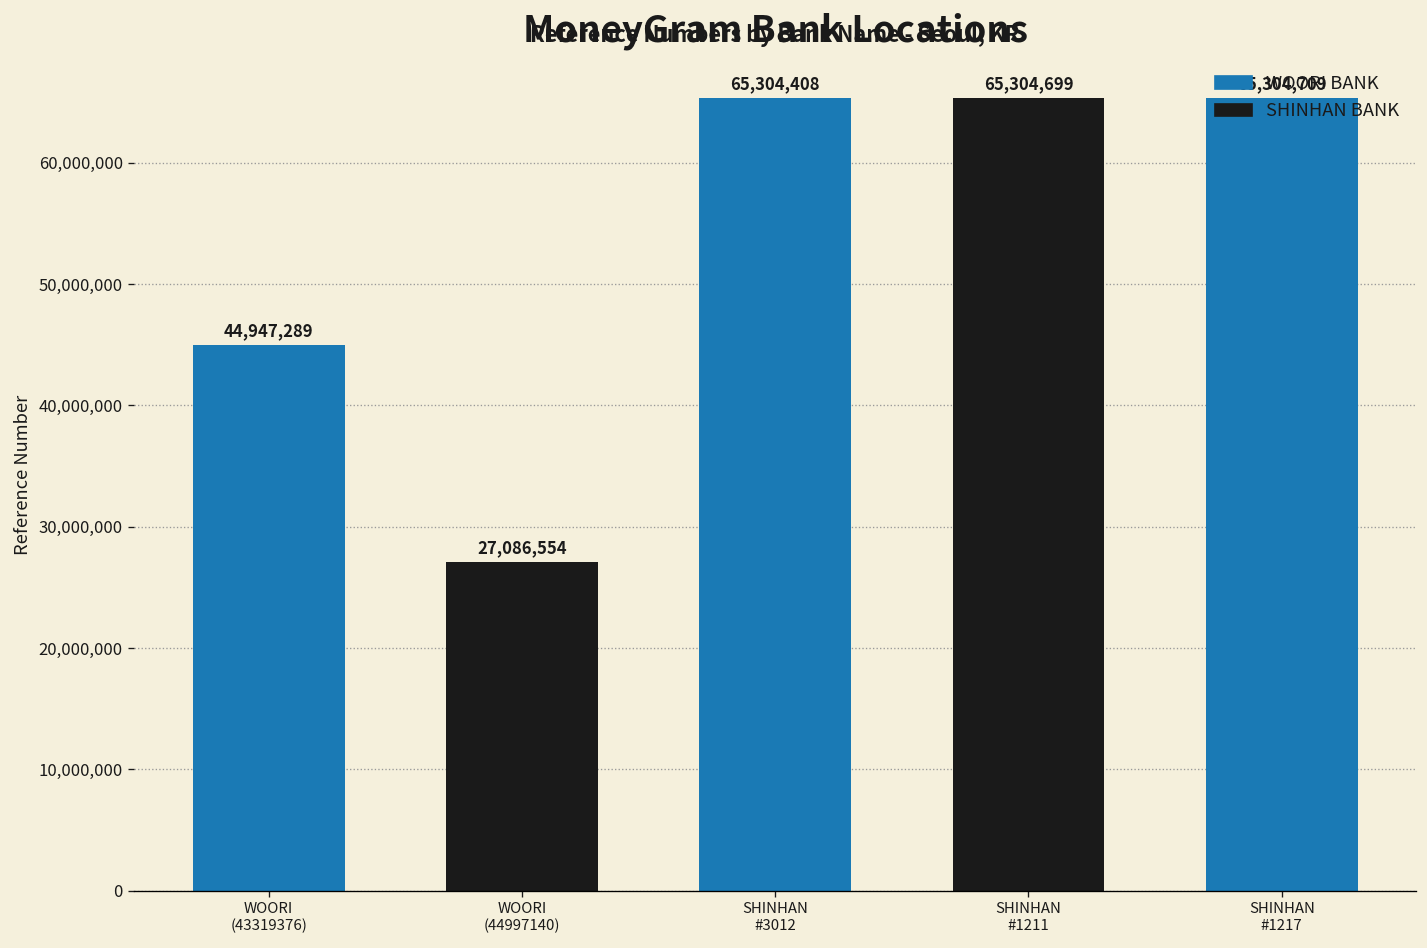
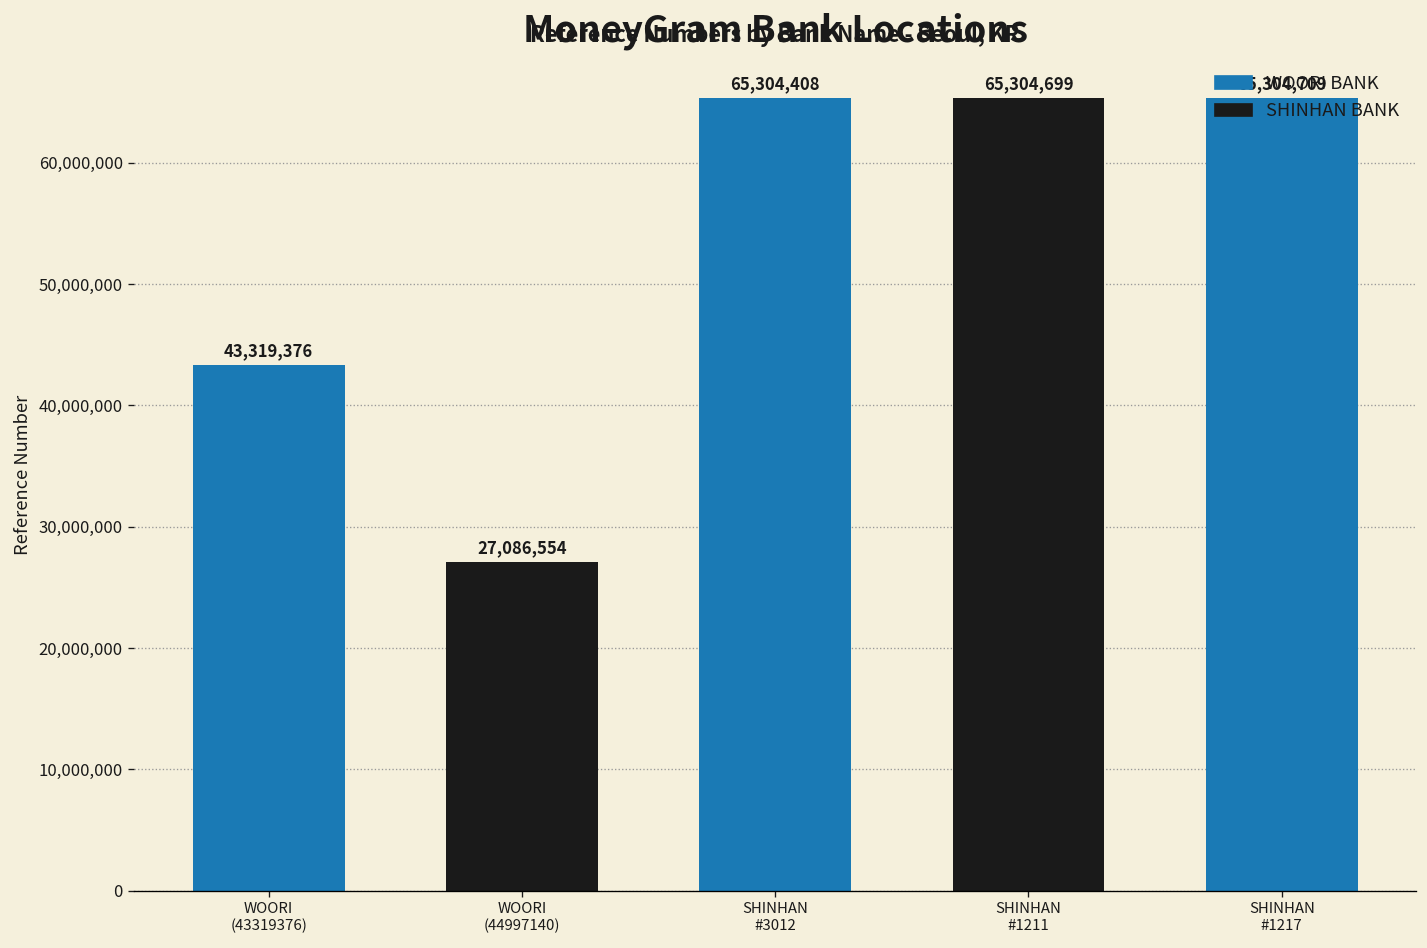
WOORI (43319376): 44,947,289 -> 43,319,376
